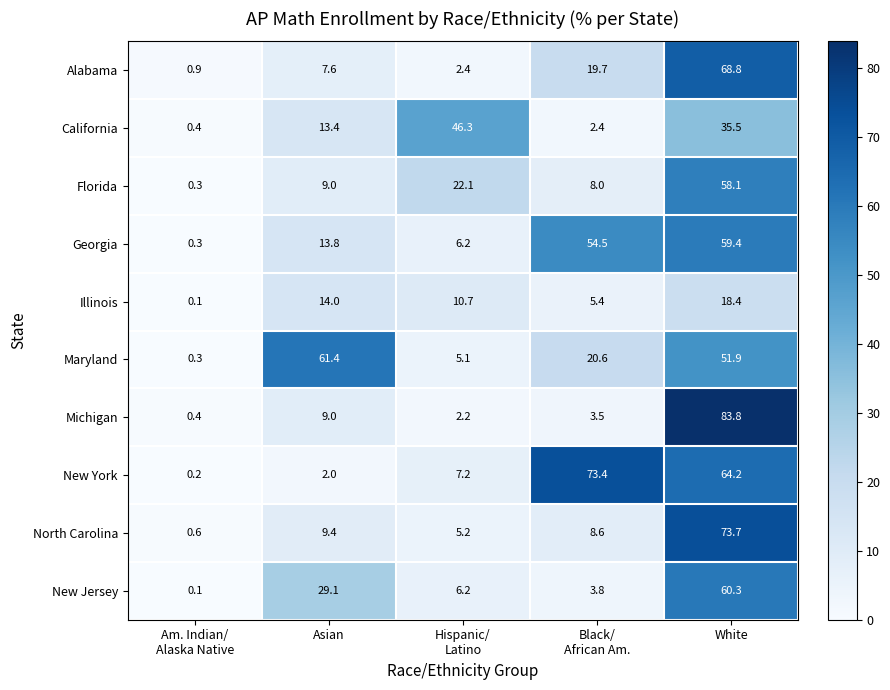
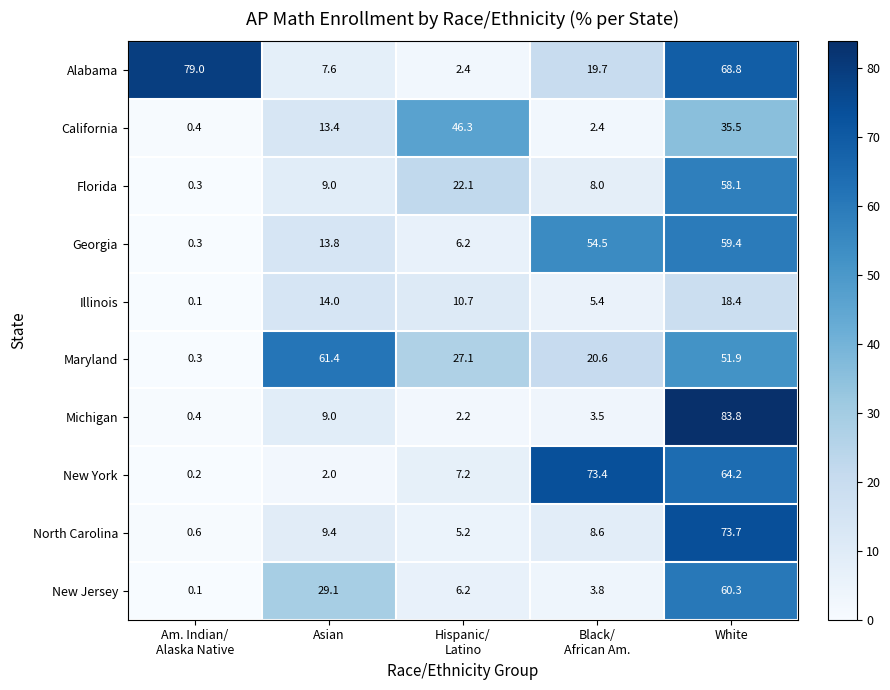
Alabama, Am. Indian/ Alaska Native: 0.9 -> 79.0
Maryland, Hispanic/ Latino: 5.1 -> 27.1
